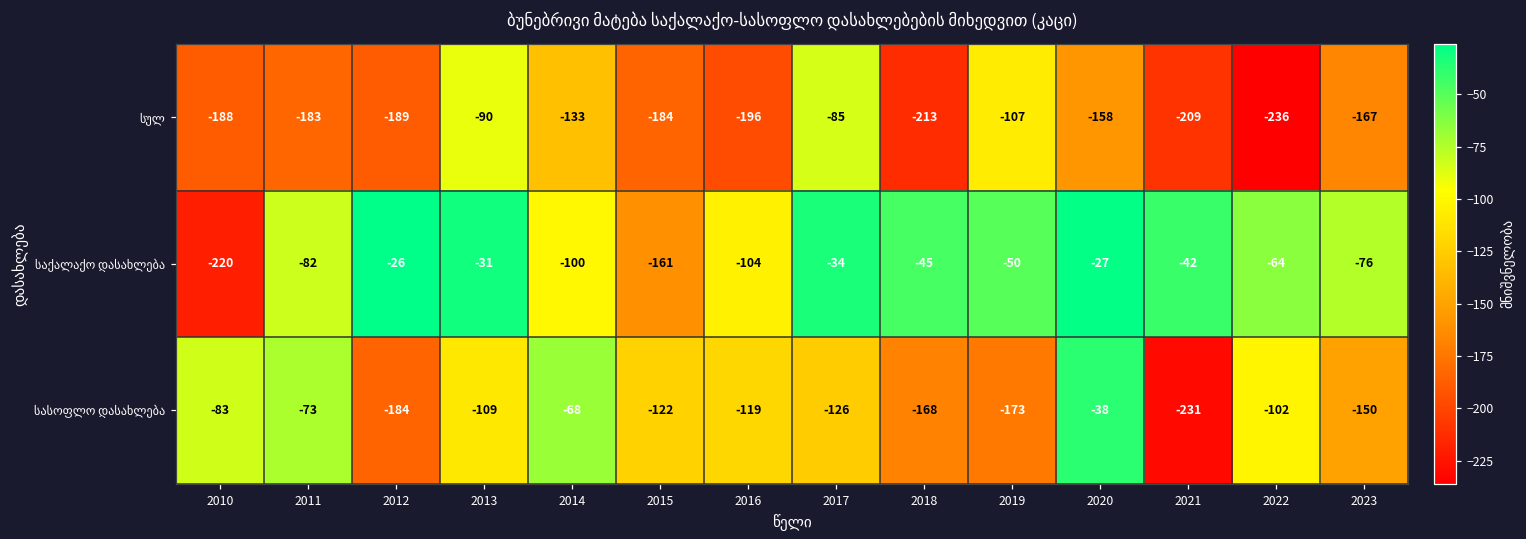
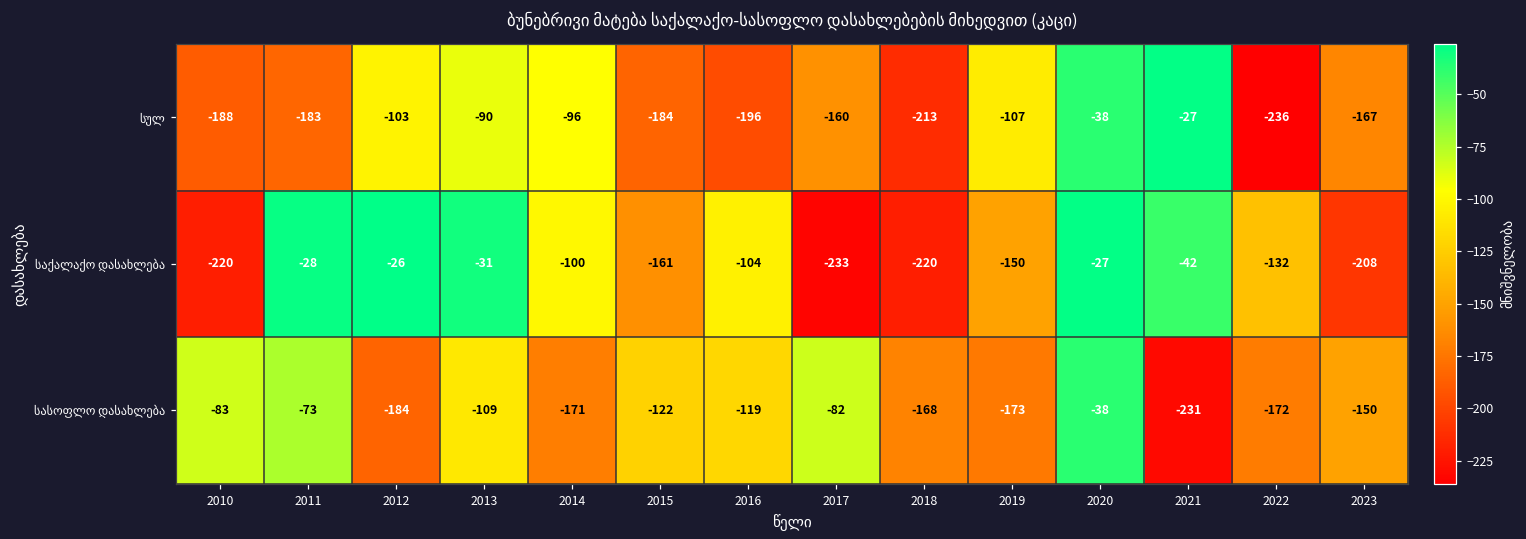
სულ, 2012: -189 -> -103
სულ, 2014: -133 -> -96
სულ, 2017: -85 -> -160
სულ, 2020: -158 -> -38
სულ, 2021: -209 -> -27
საქალაქო დასახლება, 2011: -82 -> -28
საქალაქო დასახლება, 2017: -34 -> -233
საქალაქო დასახლება, 2018: -45 -> -220
საქალაქო დასახლება, 2019: -50 -> -150
საქალაქო დასახლება, 2022: -64 -> -132
საქალაქო დასახლება, 2023: -76 -> -208
სასოფლო დასახლება, 2014: -68 -> -171
სასოფლო დასახლება, 2017: -126 -> -82
სასოფლო დასახლება, 2022: -102 -> -172
